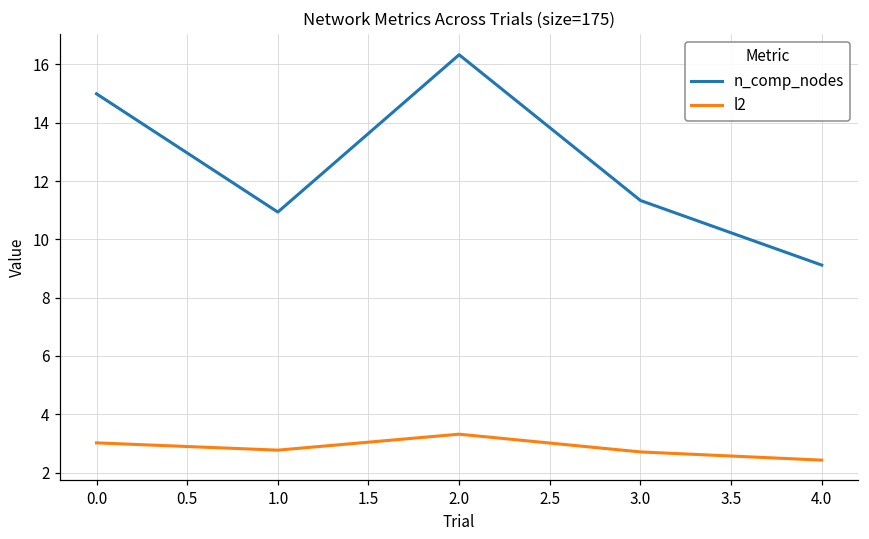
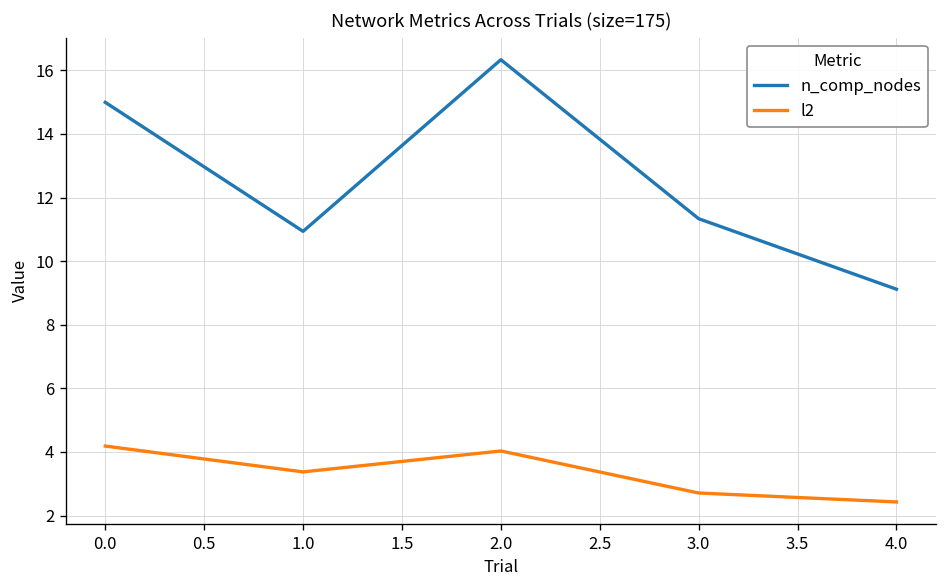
l2, 0.0: 3.0 -> 4.2
l2, 1.0: 2.8 -> 3.4
l2, 2.0: 3.3 -> 4.0
